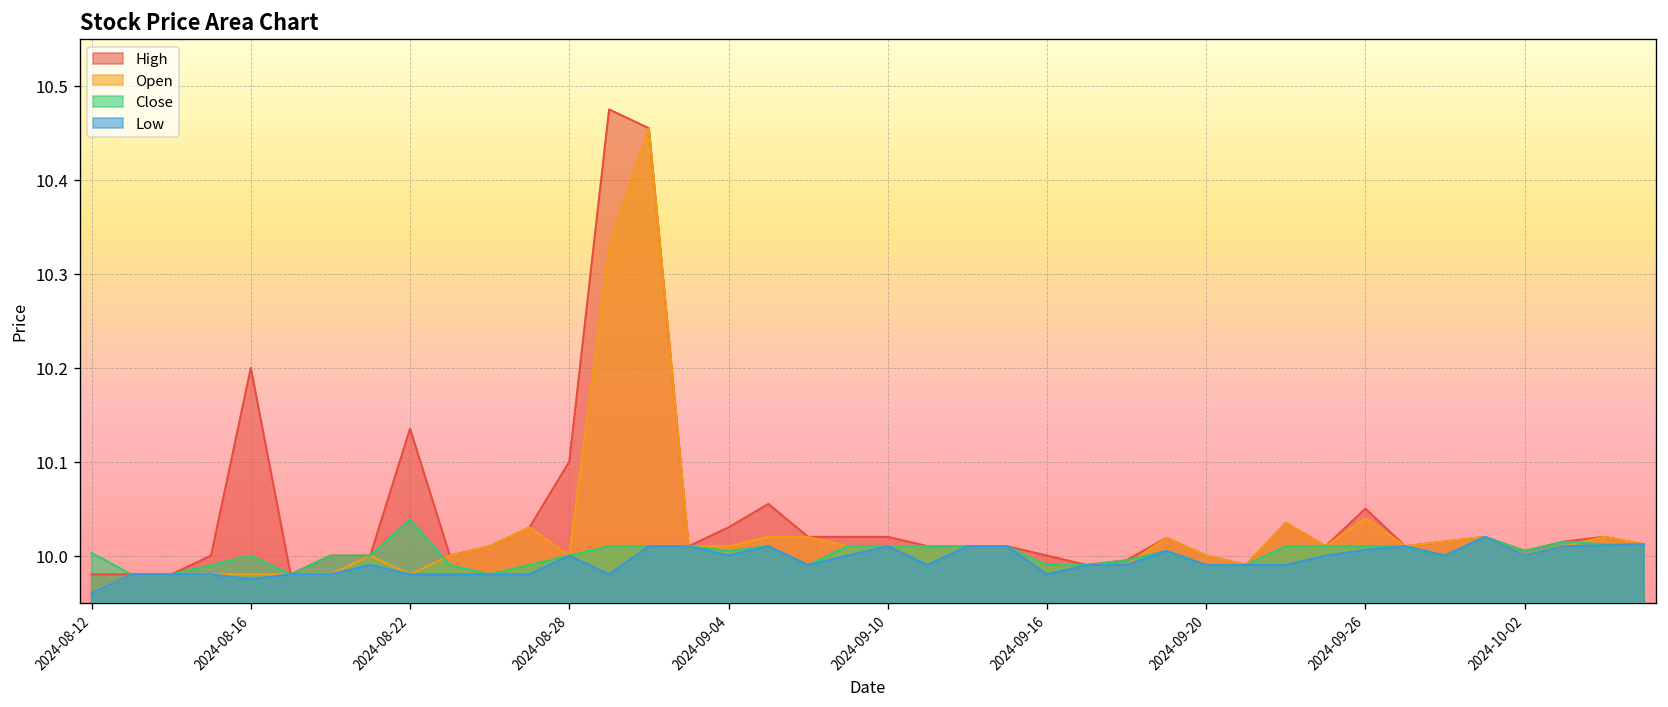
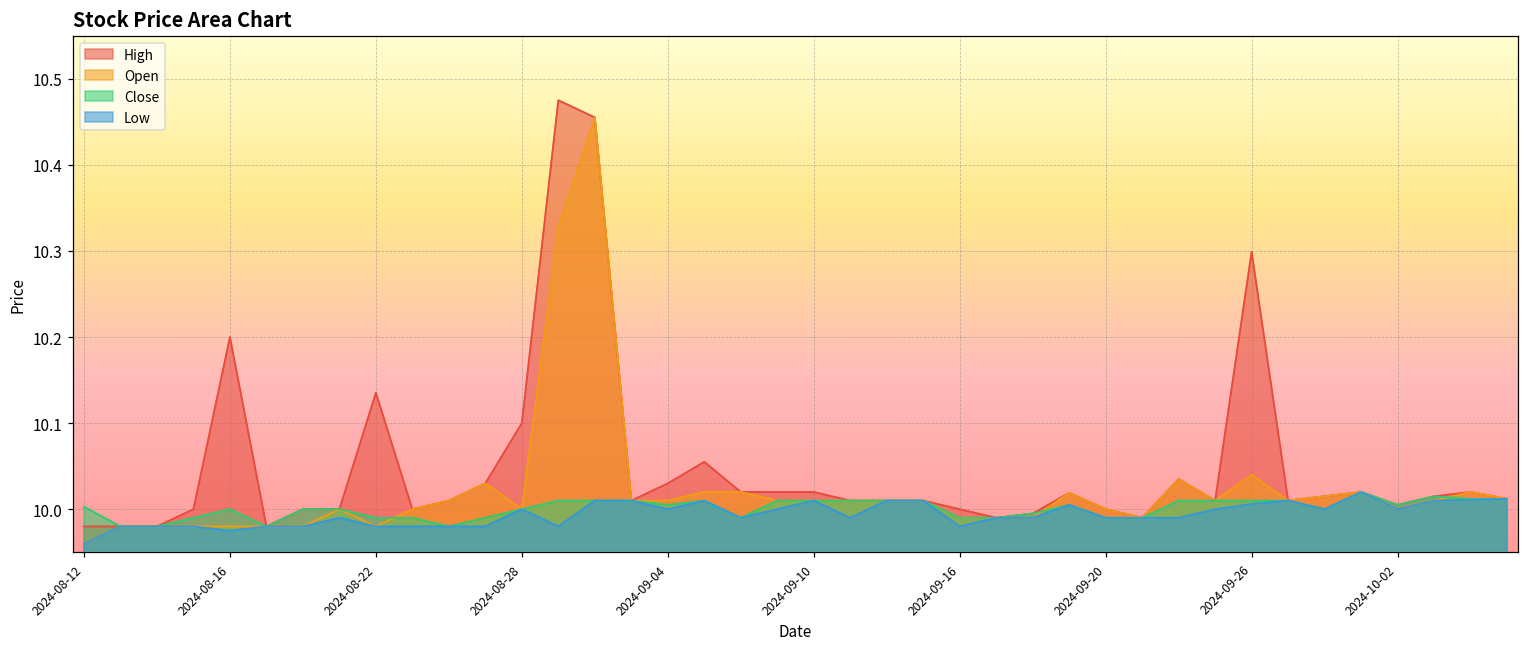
Close, 2024-08-22: 10.04 -> 9.99
High, 2024-09-26: 10.05 -> 10.30
